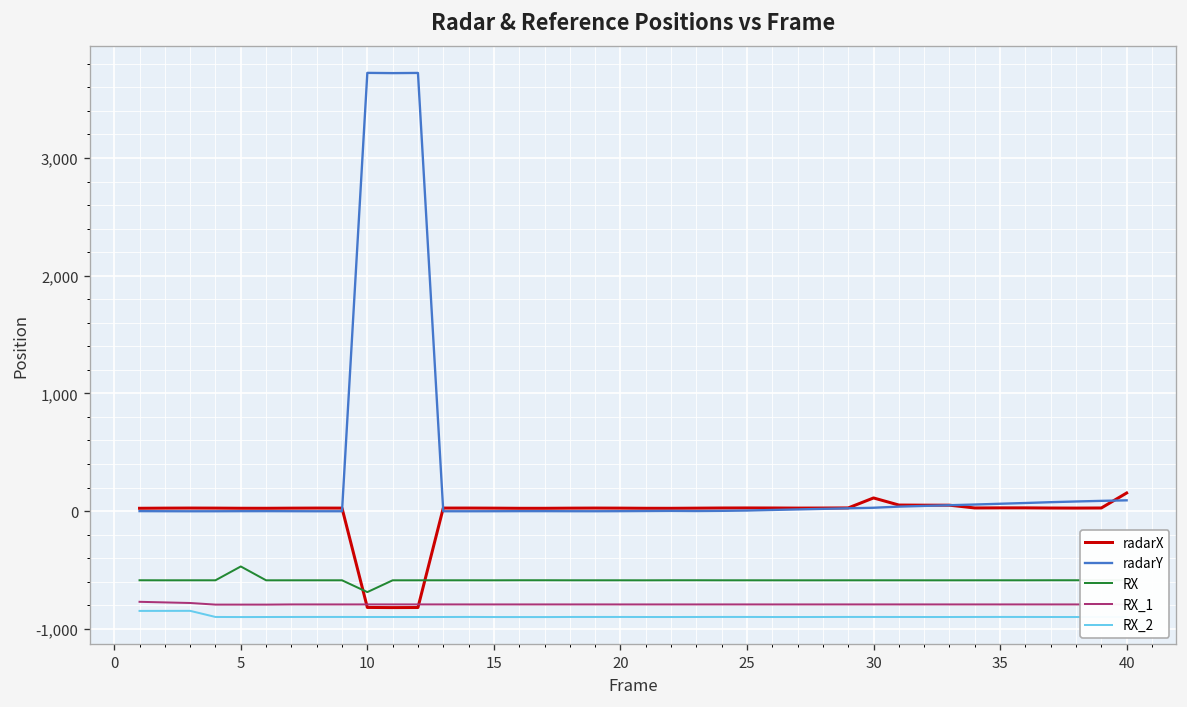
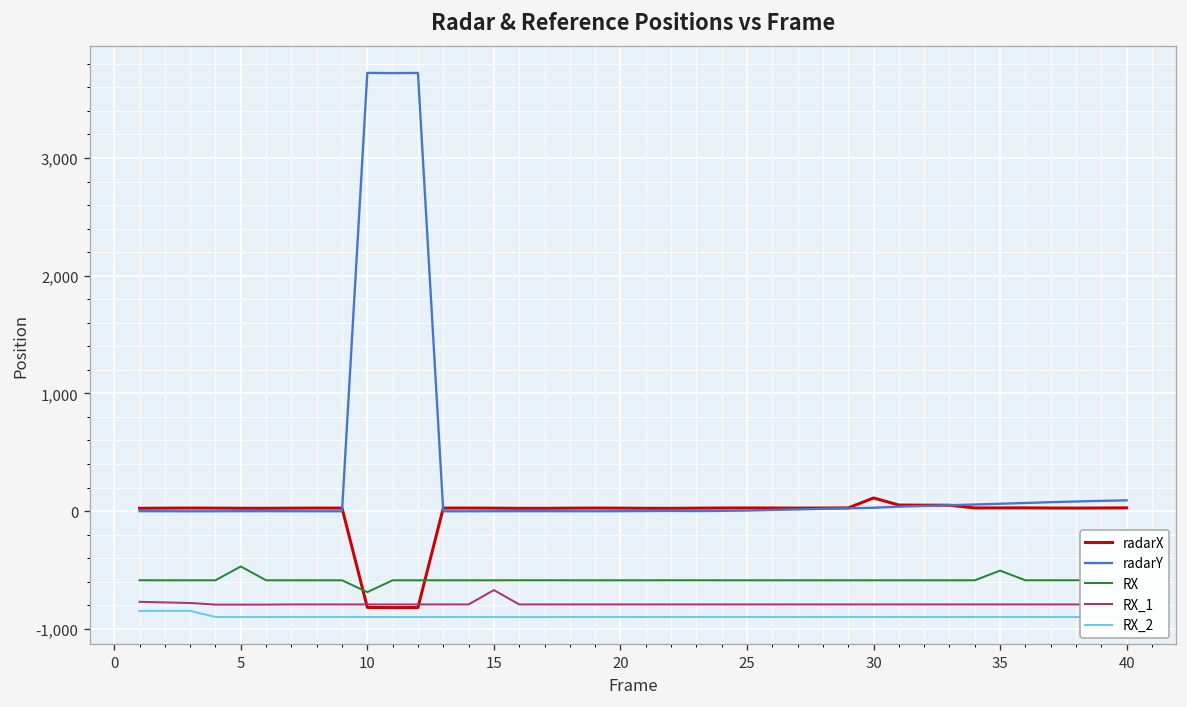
RX_1, 15: -800 -> -700
RX, 35: -600 -> -500
radarX, 40: 200 -> 0
